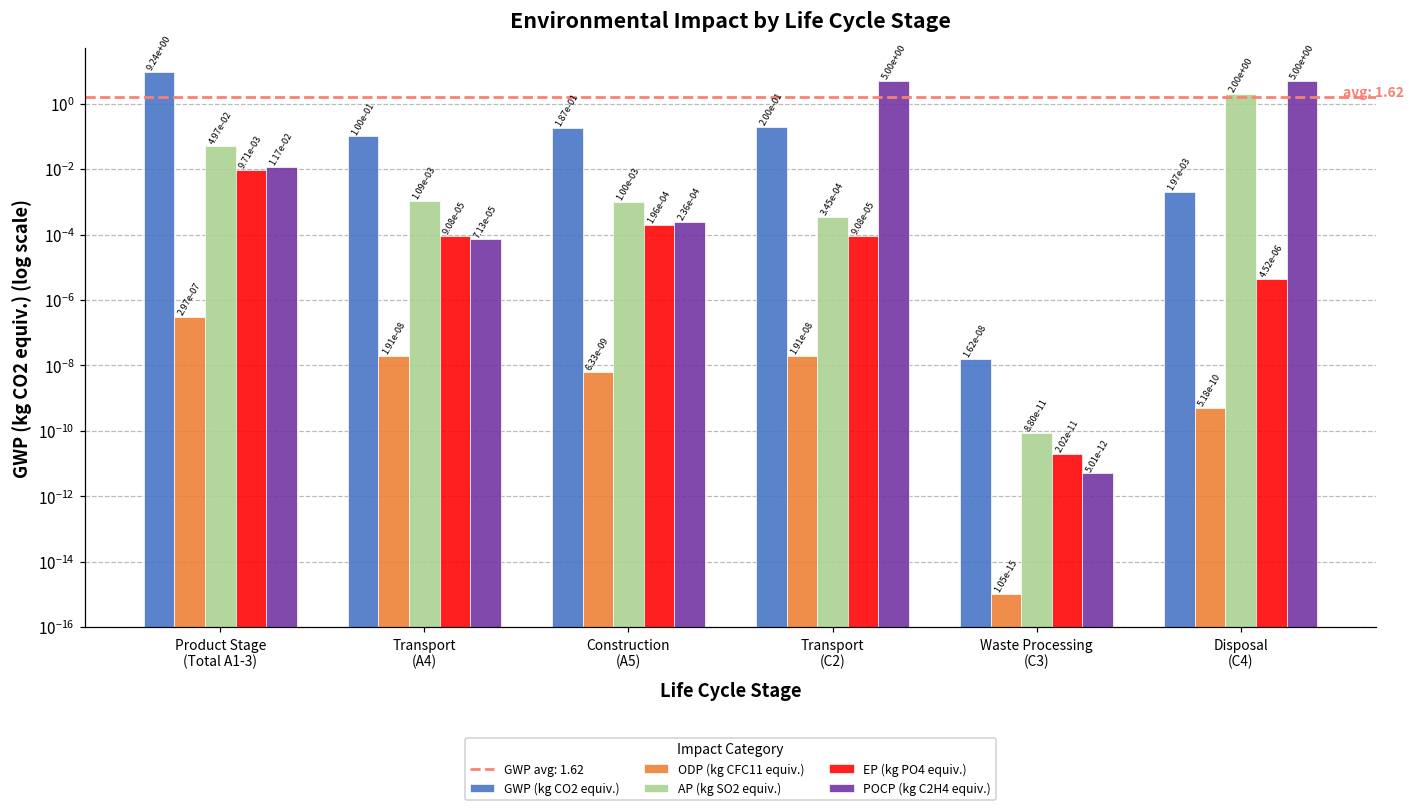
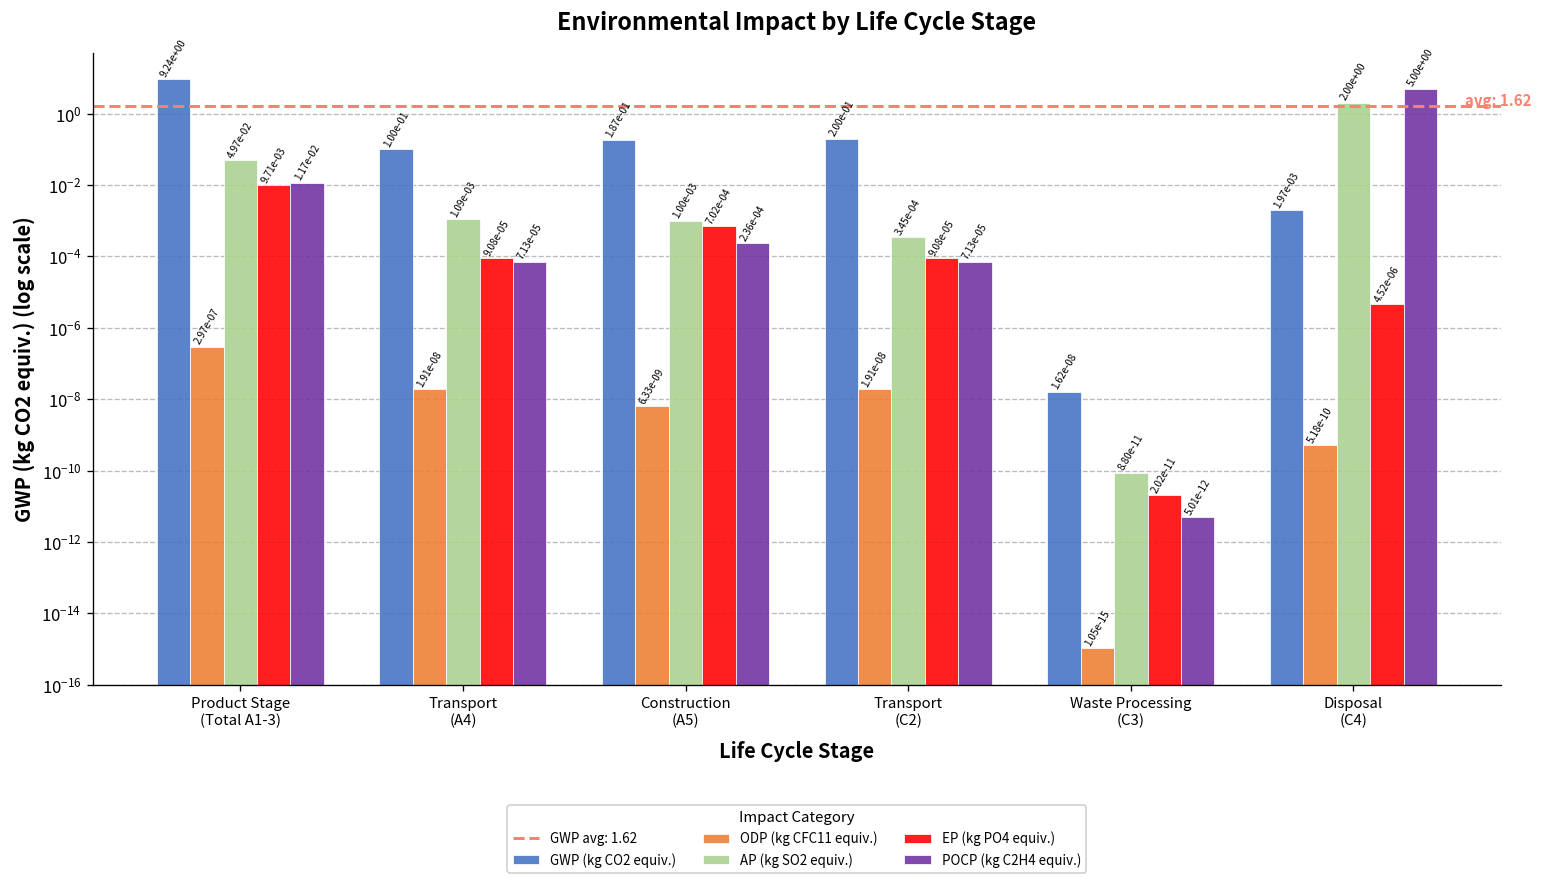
EP (kg PO4 equiv.), Construction (A5): 1.96e-04 -> 7.02e-04
POCP (kg C2H4 equiv.), Transport (C2): 5.00e+00 -> 7.13e-05
